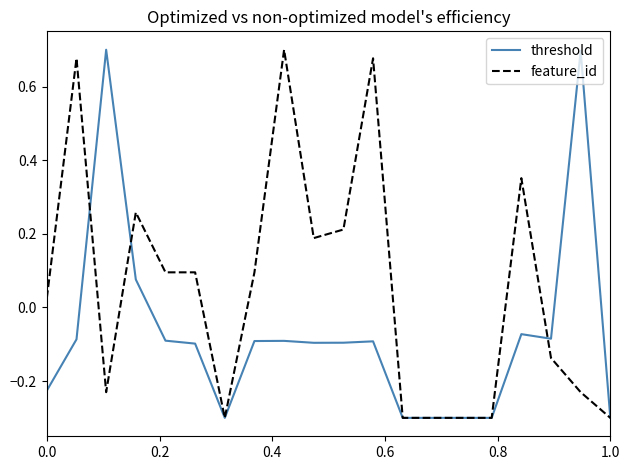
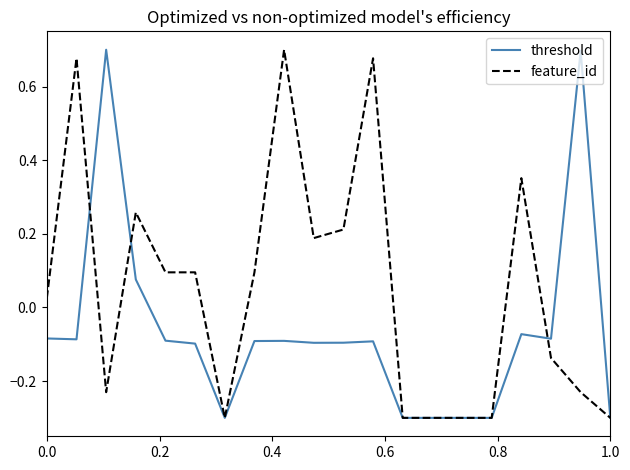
threshold, 0.0: -0.23 -> -0.08
